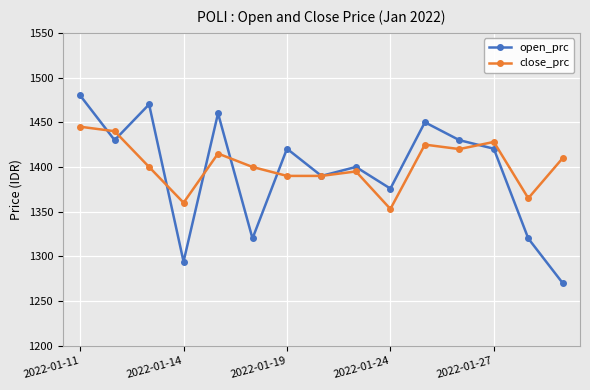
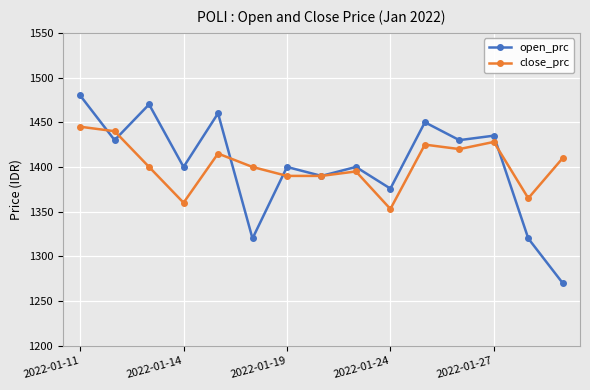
open_prc, 2022-01-14: 1290 -> 1400
open_prc, 2022-01-19: 1420 -> 1400
open_prc, 2022-01-27: 1420 -> 1440
